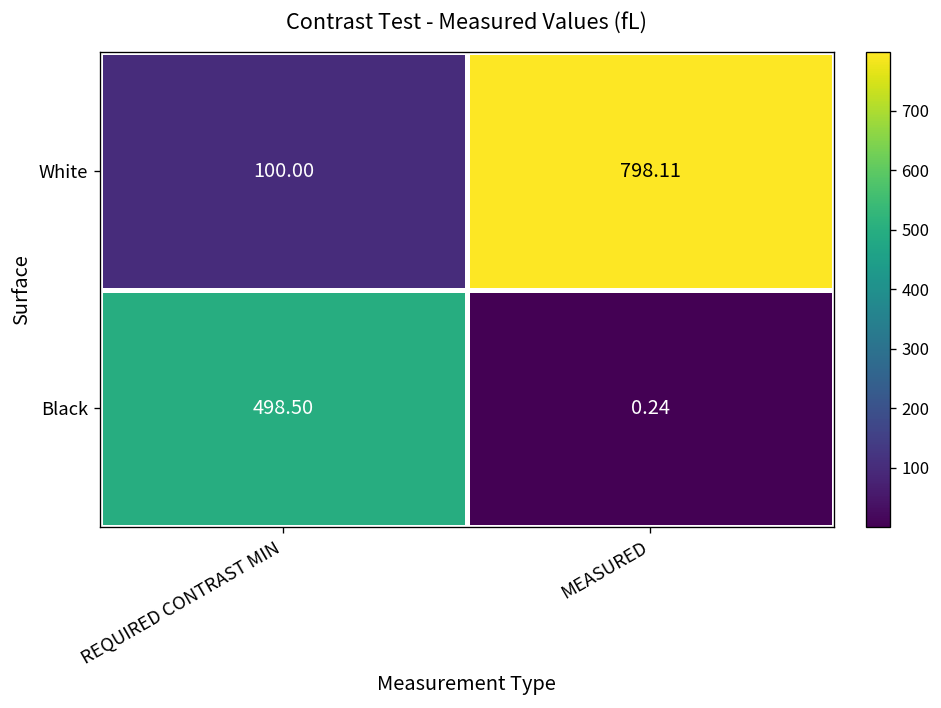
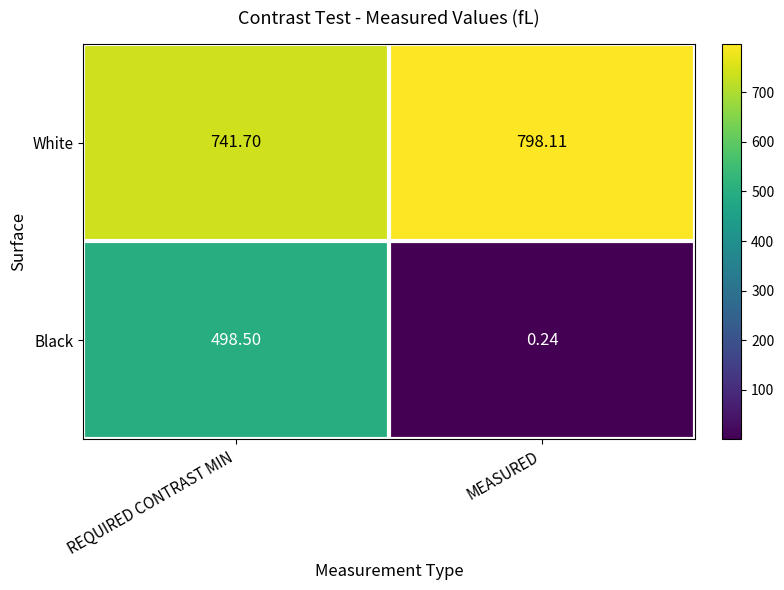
White, REQUIRED CONTRAST MIN: 100.00 -> 741.70
